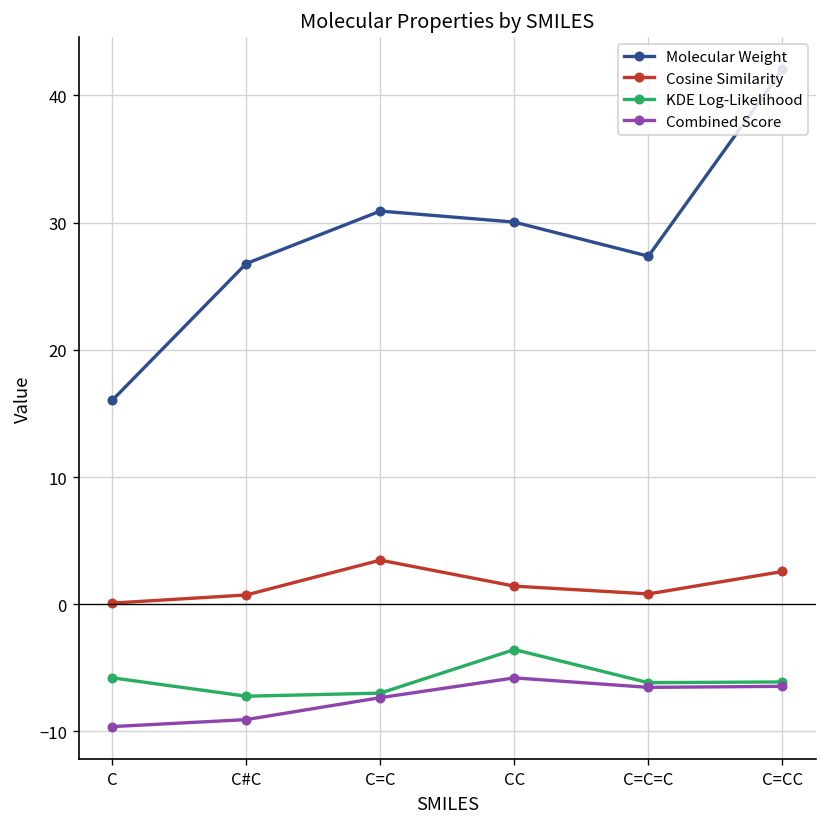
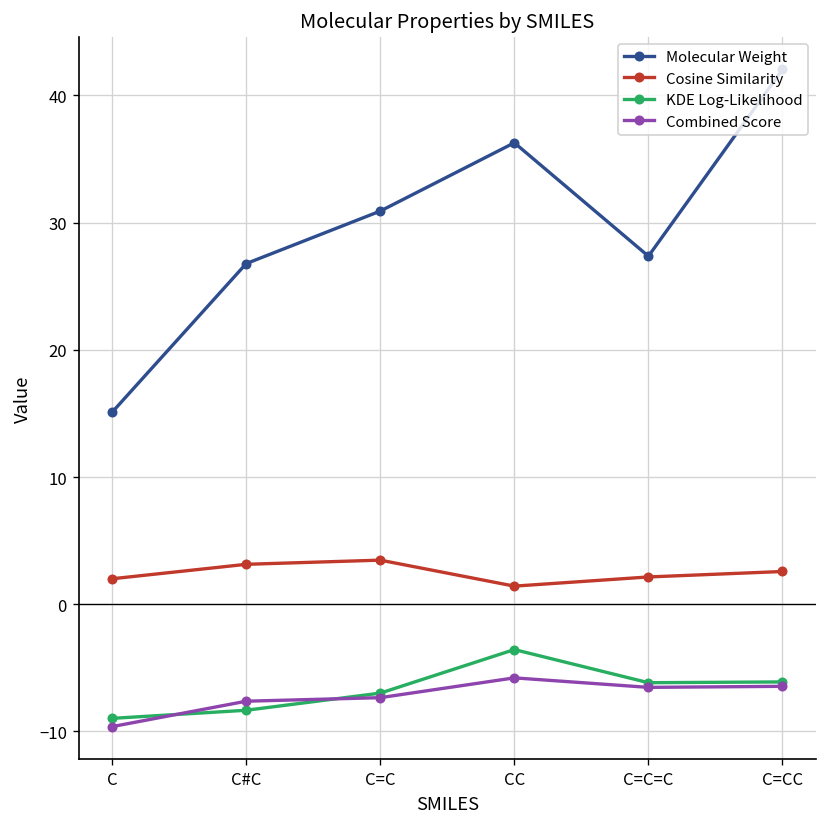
Molecular Weight, C: 16.0 -> 15.1
Cosine Similarity, C: 0.1 -> 2.0
KDE Log-Likelihood, C: -5.8 -> -9.0
Cosine Similarity, C#C: 0.7 -> 3.1
KDE Log-Likelihood, C#C: -7.2 -> -8.3
Combined Score, C#C: -9.1 -> -7.6
Molecular Weight, CC: 30.0 -> 36.3
Cosine Similarity, C=C=C: 0.8 -> 2.1
